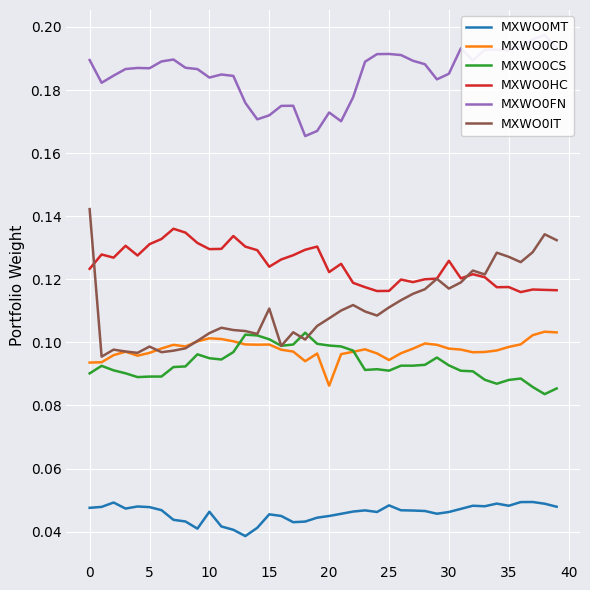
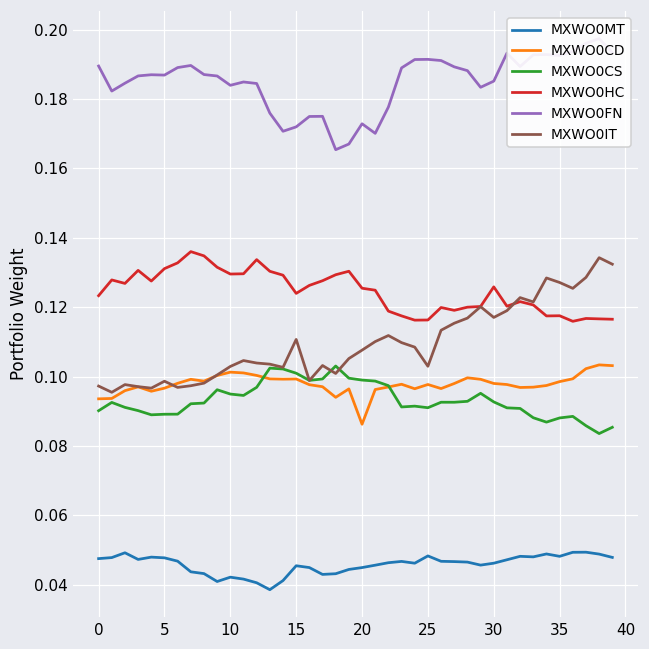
MXWO0IT, 0: 0.142 -> 0.097
MXWO0MT, 10: 0.046 -> 0.042
MXWO0HC, 20: 0.122 -> 0.125
MXWO0CD, 25: 0.094 -> 0.098
MXWO0IT, 25: 0.111 -> 0.103
